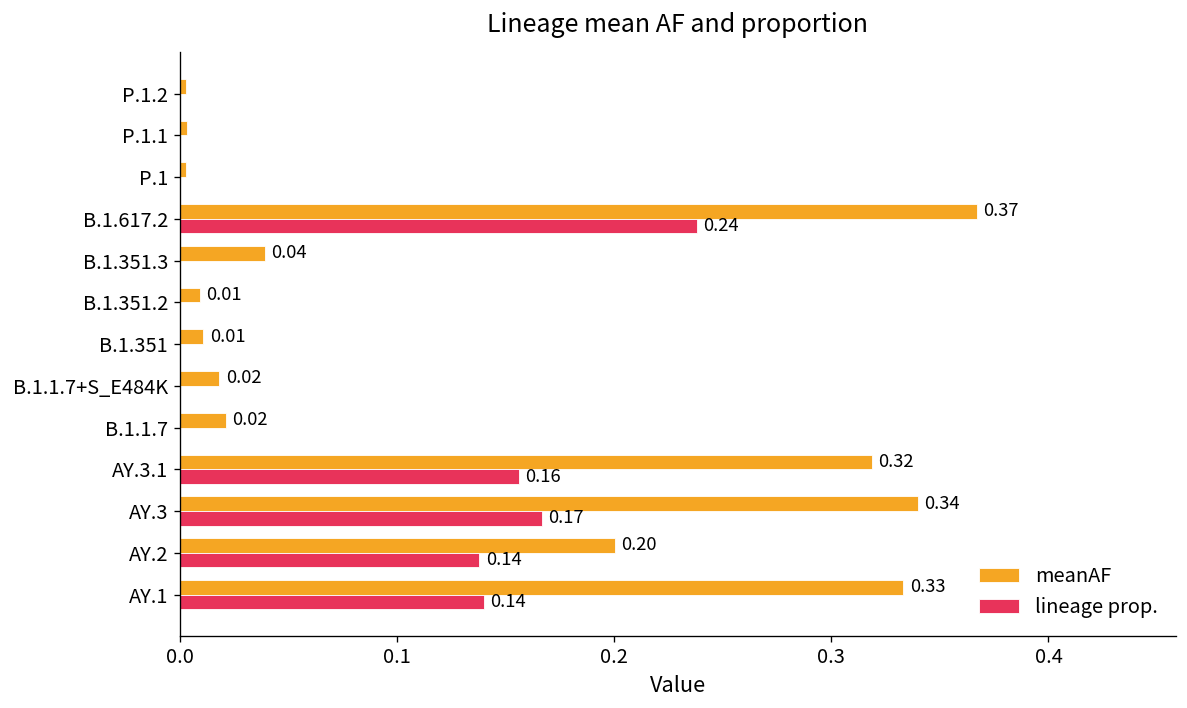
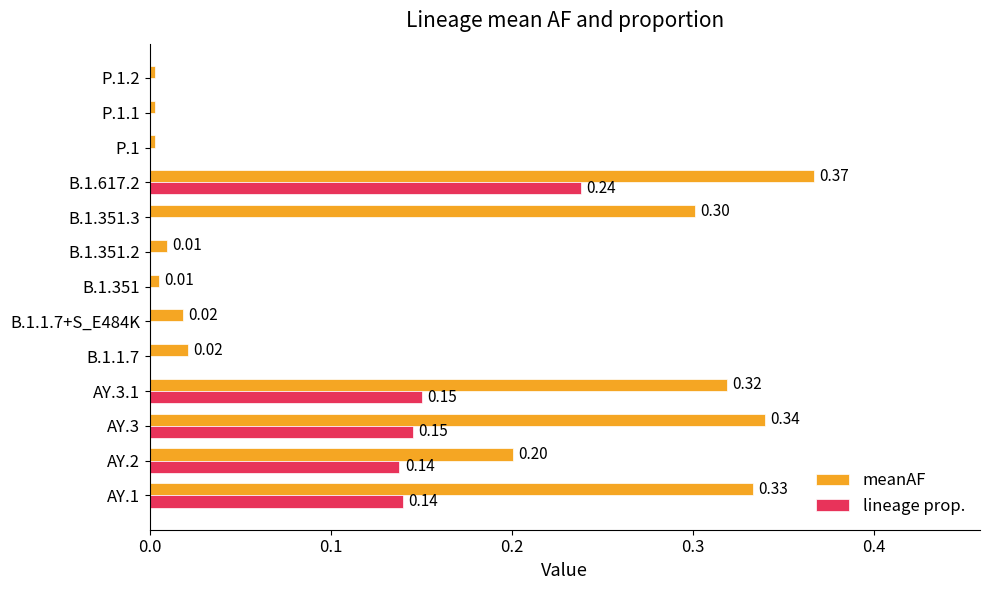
meanAF, B.1.351.3: 0.04 -> 0.30
meanAF, B.1.351: 0.011 -> 0.005
lineage prop., AY.3.1: 0.16 -> 0.15
lineage prop., AY.3: 0.17 -> 0.15
